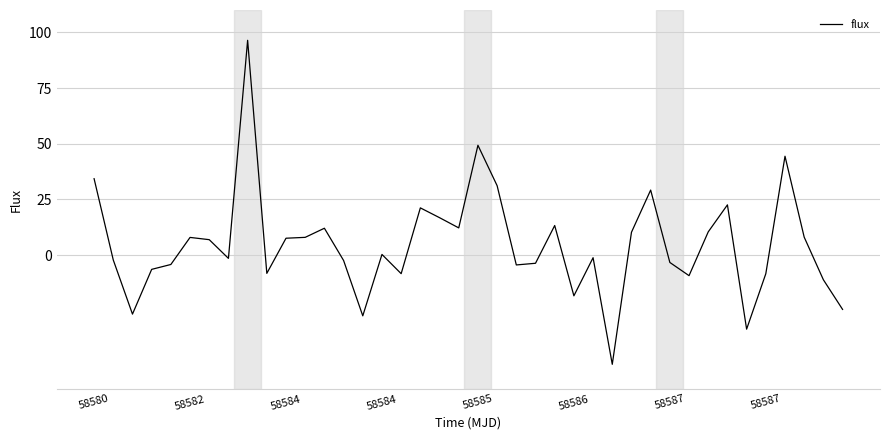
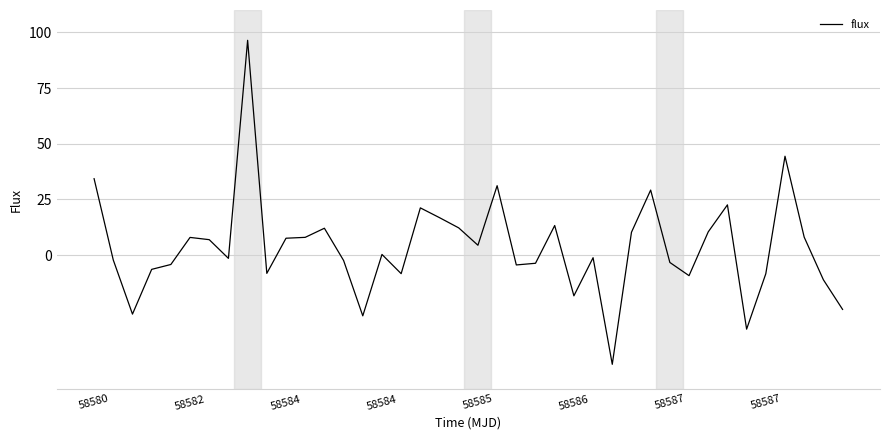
58585: 49 -> 4
